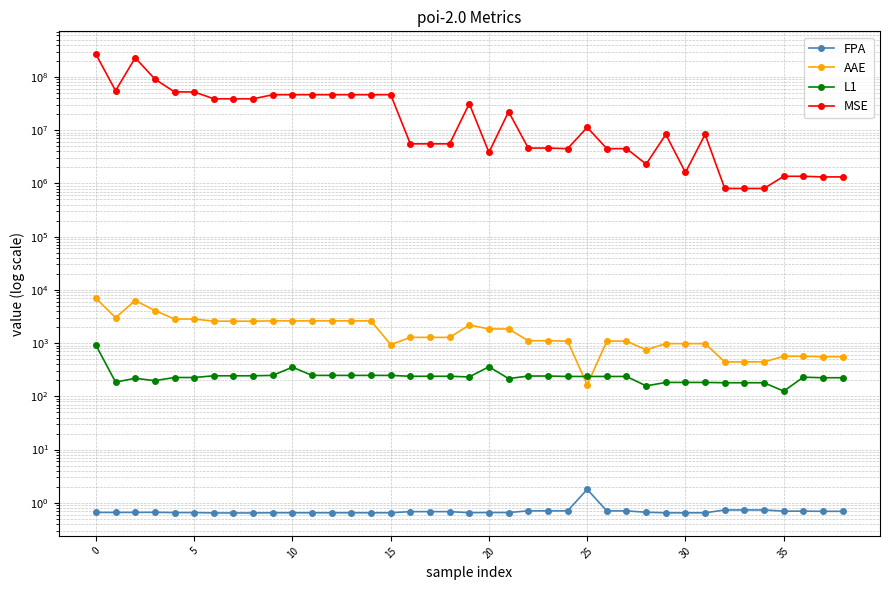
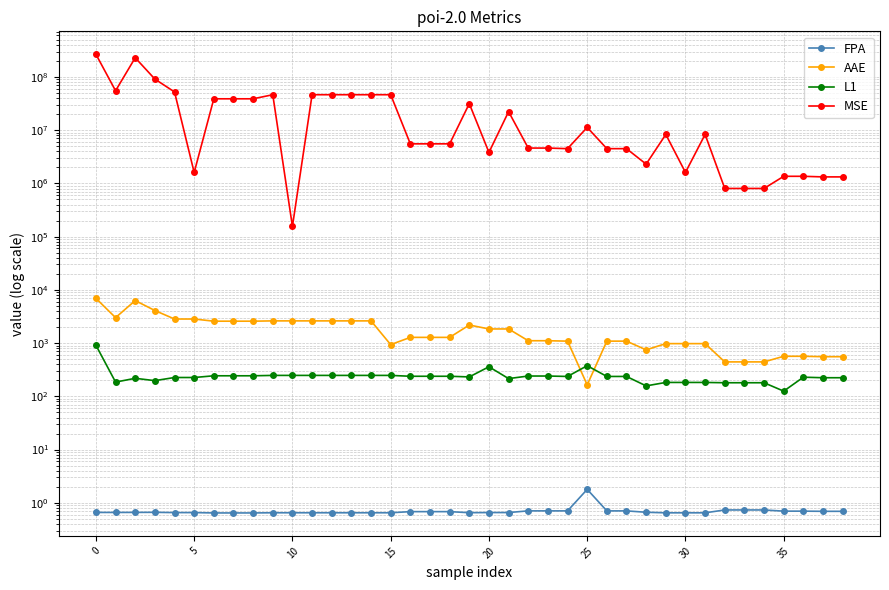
MSE, 5: 50000000 -> 1600000
L1, 10: 400 -> 200
MSE, 10: 50000000 -> 160000
L1, 25: 200 -> 400
